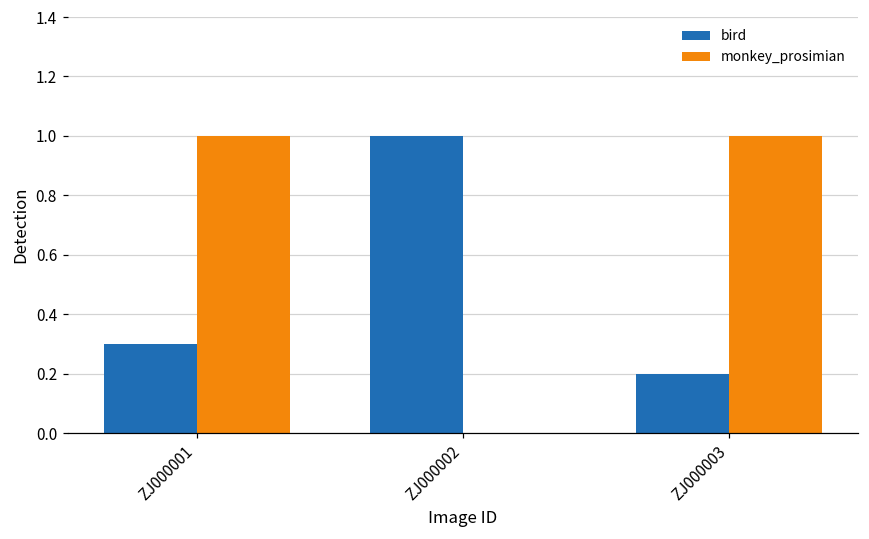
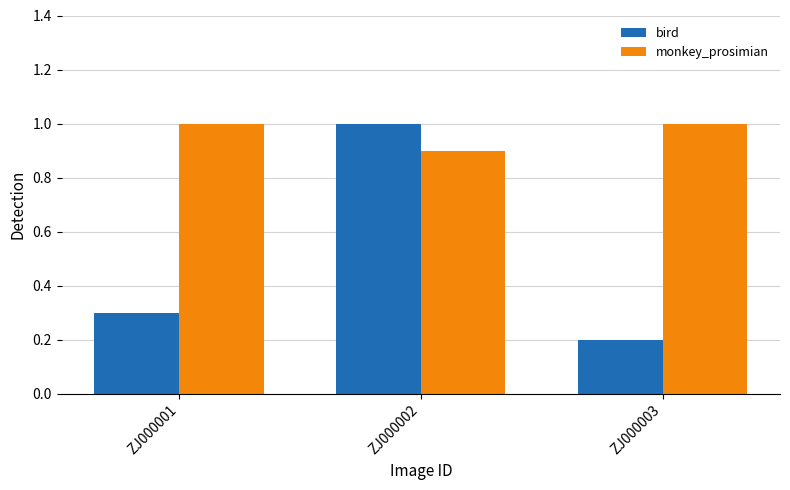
monkey_prosimian, ZJ000002: 0.0 -> 0.9
